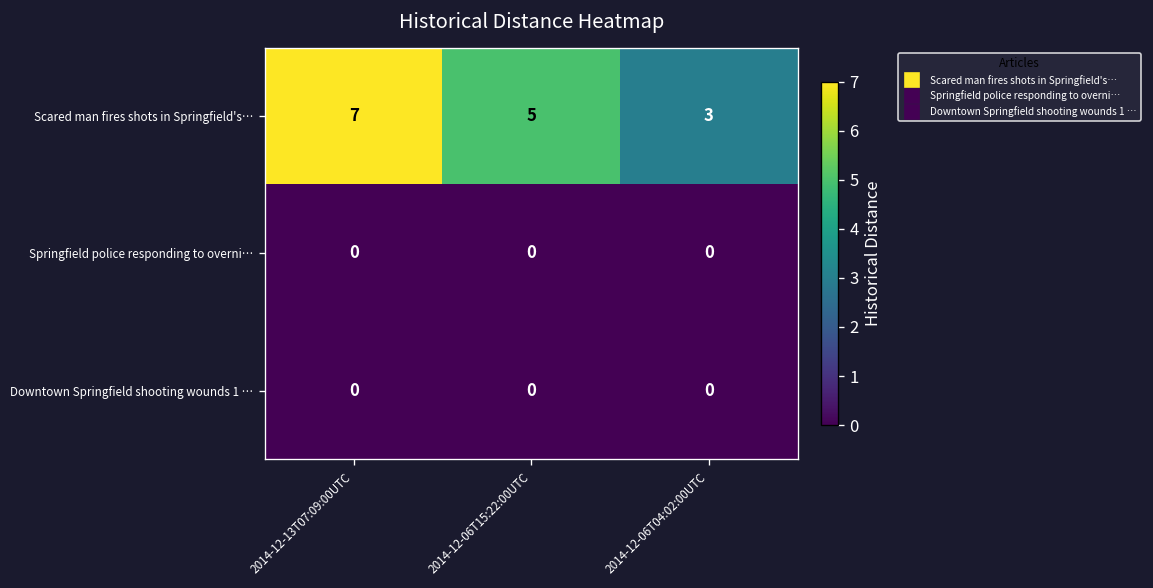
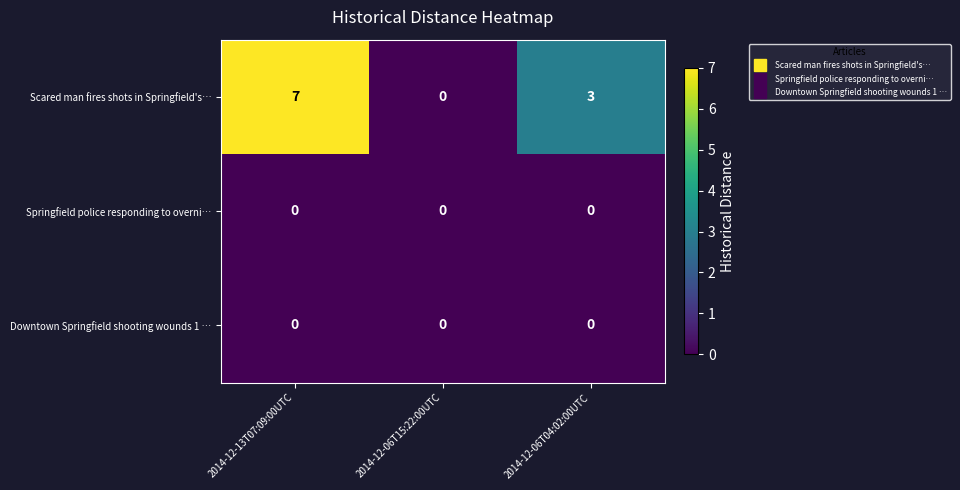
Scared man fires shots in Springfield's…, 2014-12-06T15:22:00UTC: 5 -> 0
